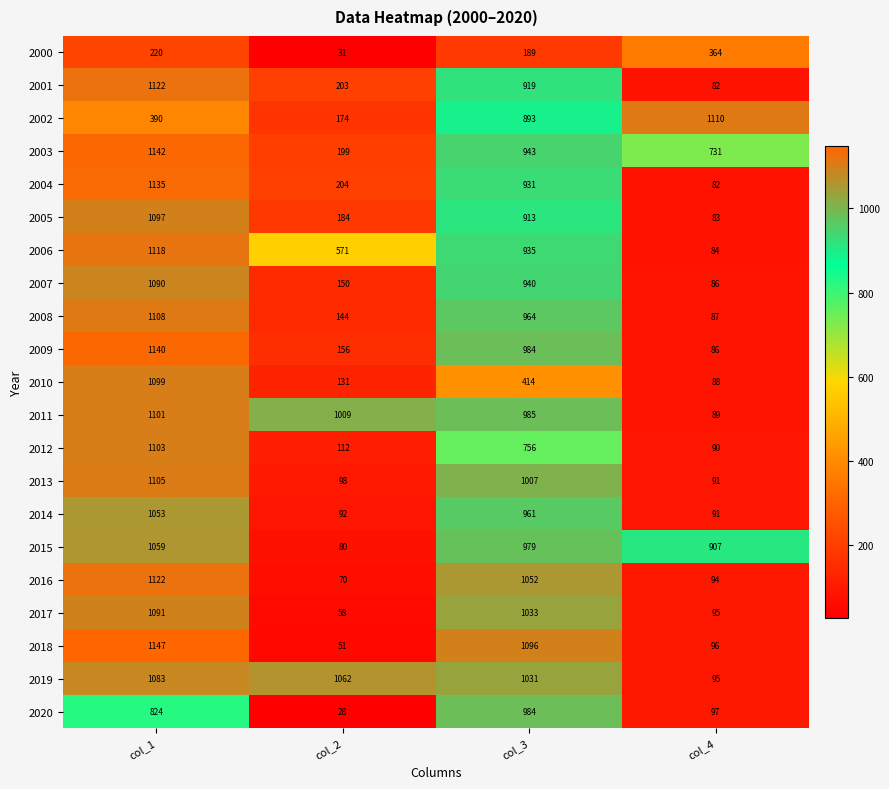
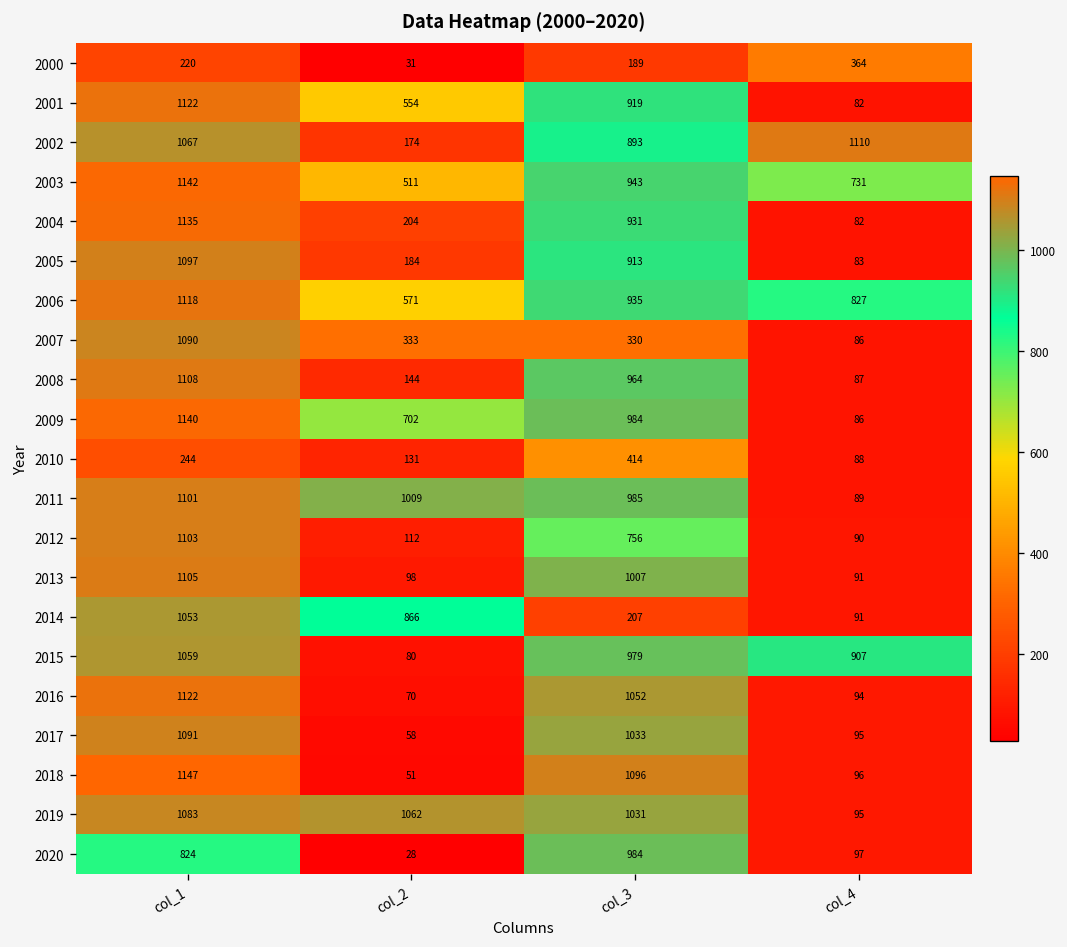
2001, col_2: 203 -> 554
2002, col_1: 390 -> 1067
2003, col_2: 199 -> 511
2006, col_4: 84 -> 827
2007, col_2: 150 -> 333
2007, col_3: 940 -> 330
2009, col_2: 156 -> 702
2010, col_1: 1099 -> 244
2014, col_2: 92 -> 866
2014, col_3: 961 -> 207
